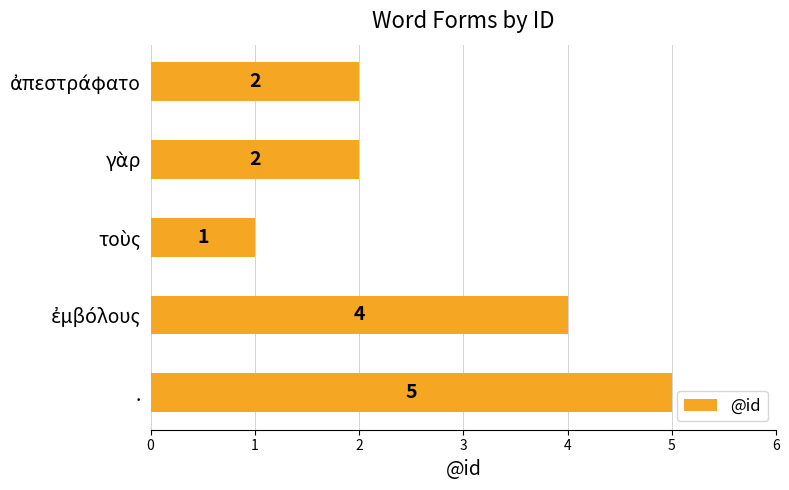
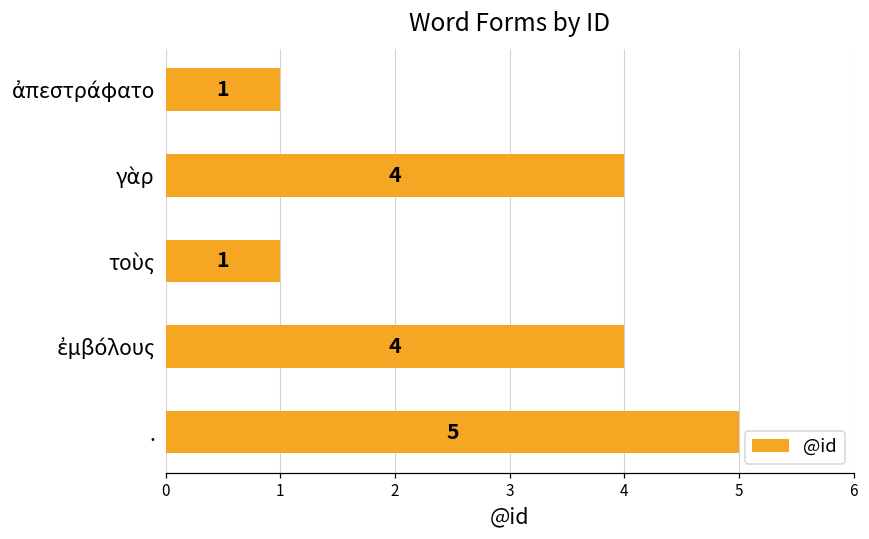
ἀπεστράφατο: 2 -> 1
γὰρ: 2 -> 4
